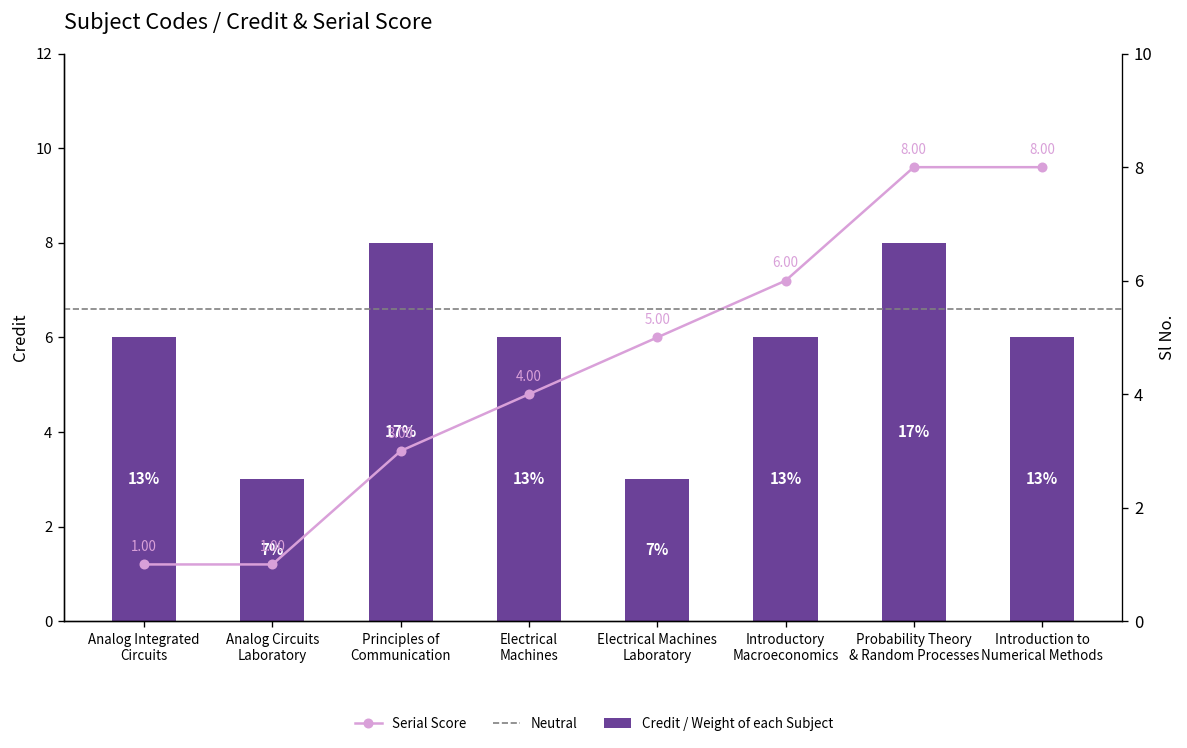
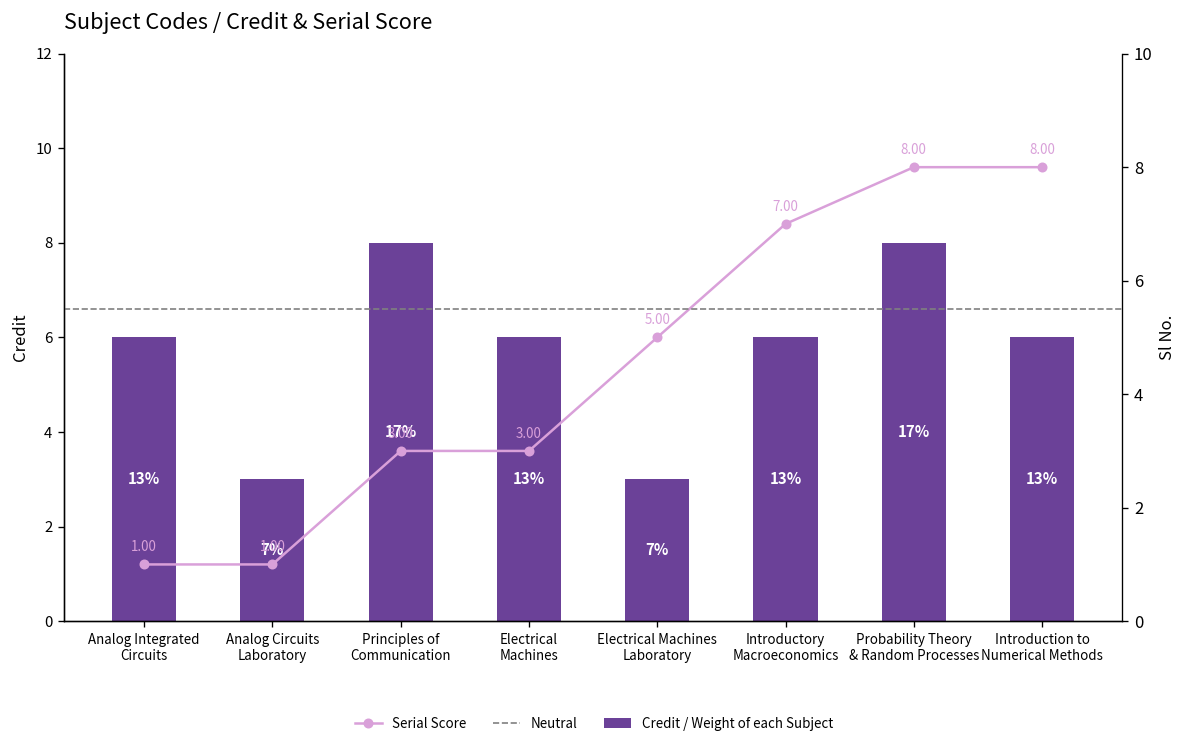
Serial Score, Electrical Machines: 4.00 -> 3.00
Serial Score, Introductory Macroeconomics: 6.00 -> 7.00
